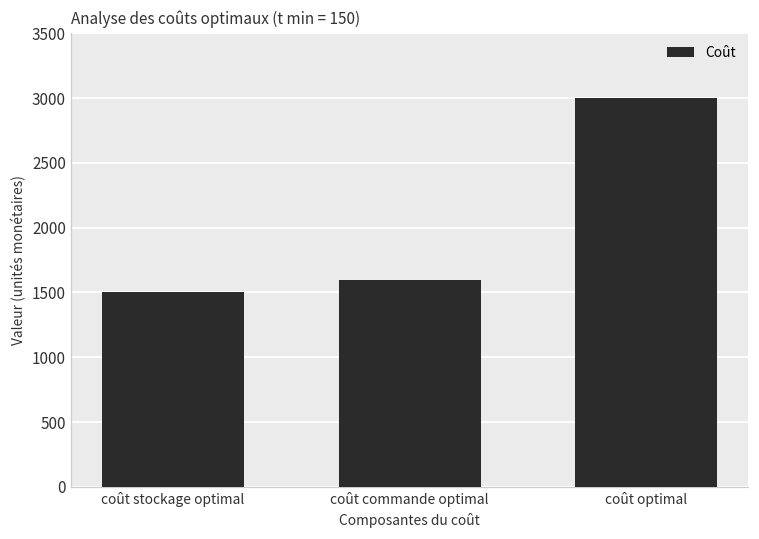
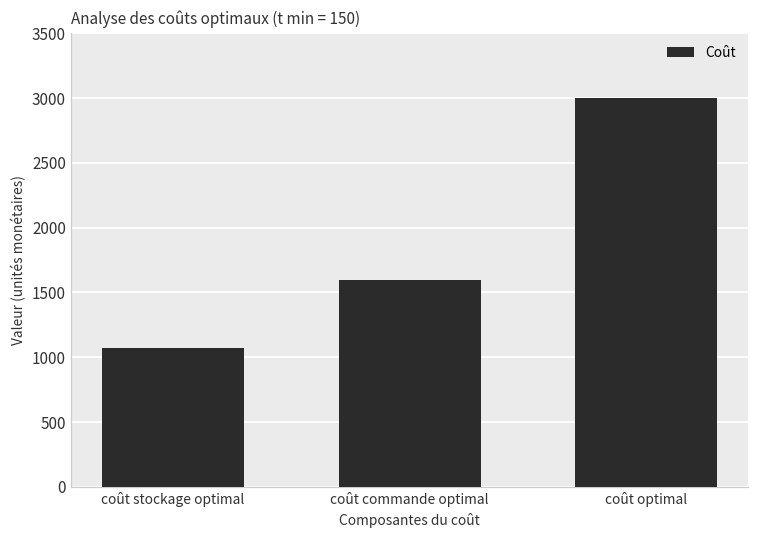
coût stockage optimal: 1500 -> 1080
